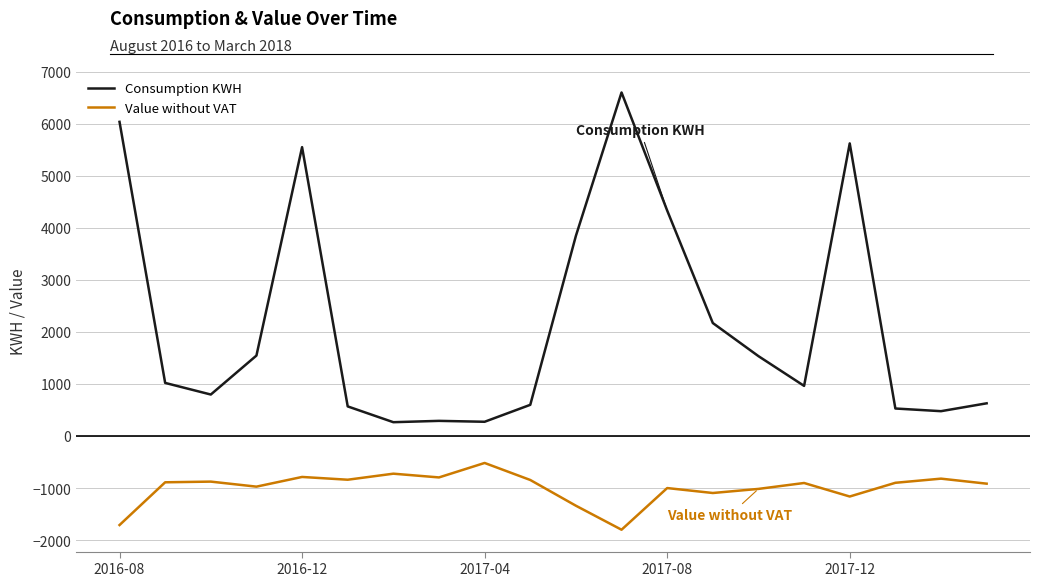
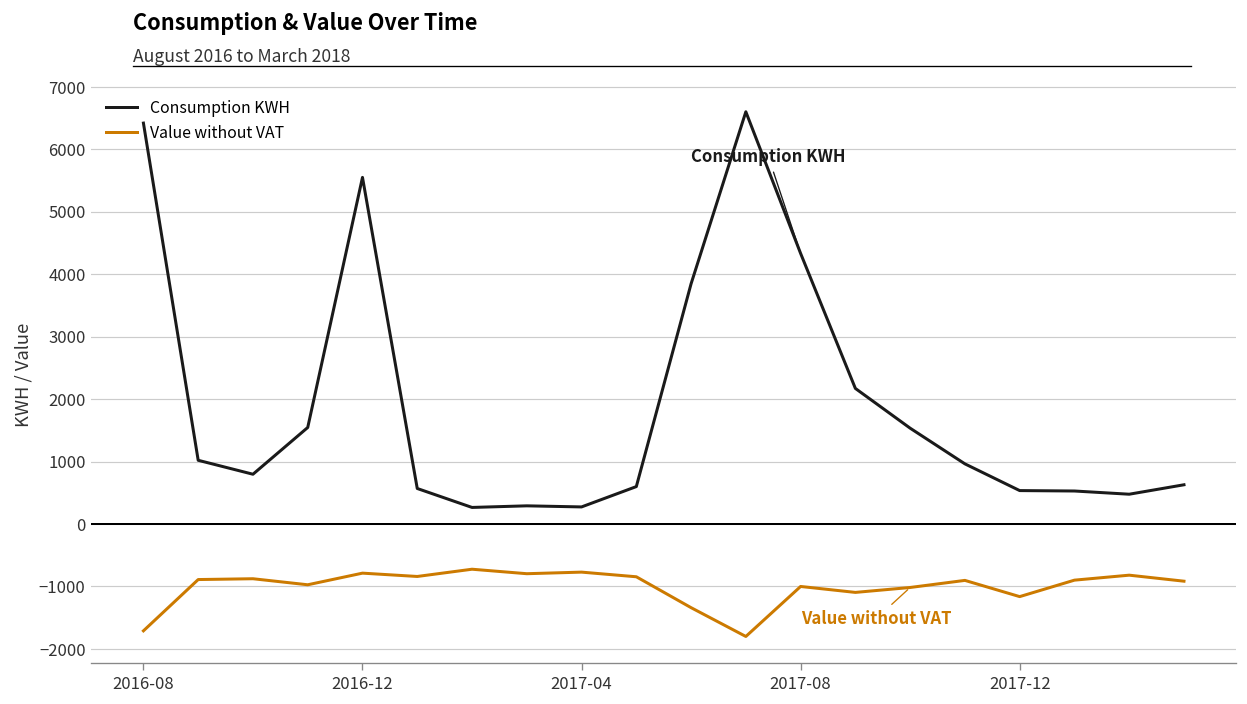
Consumption KWH, 2016-08: 6000 -> 6400
Value without VAT, 2017-04: -500 -> -800
Consumption KWH, 2017-12: 5600 -> 500
